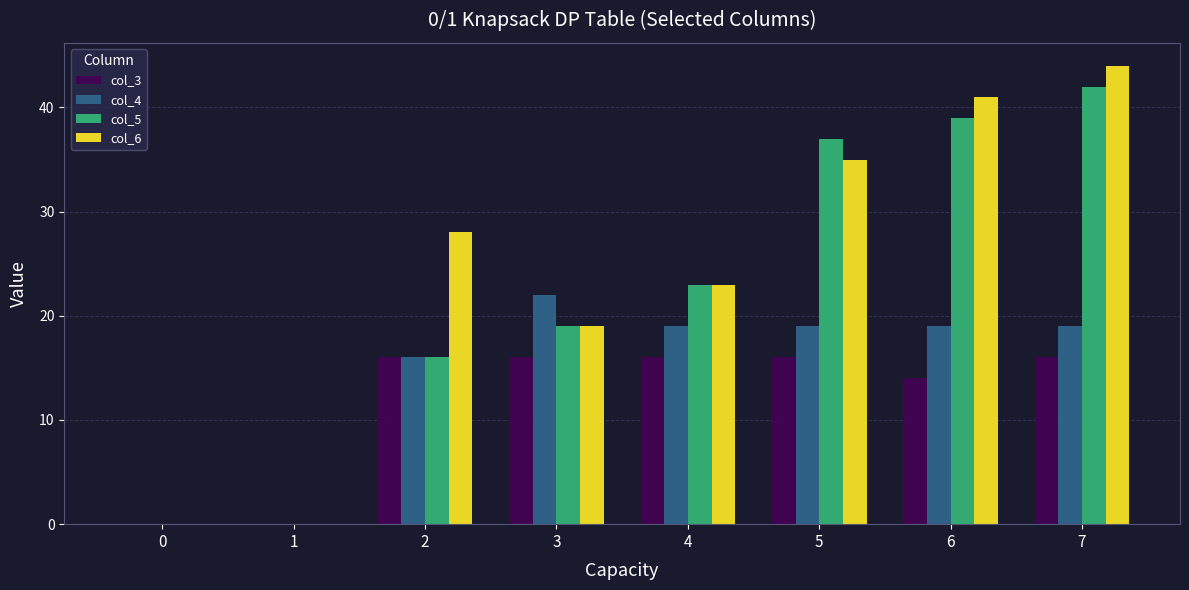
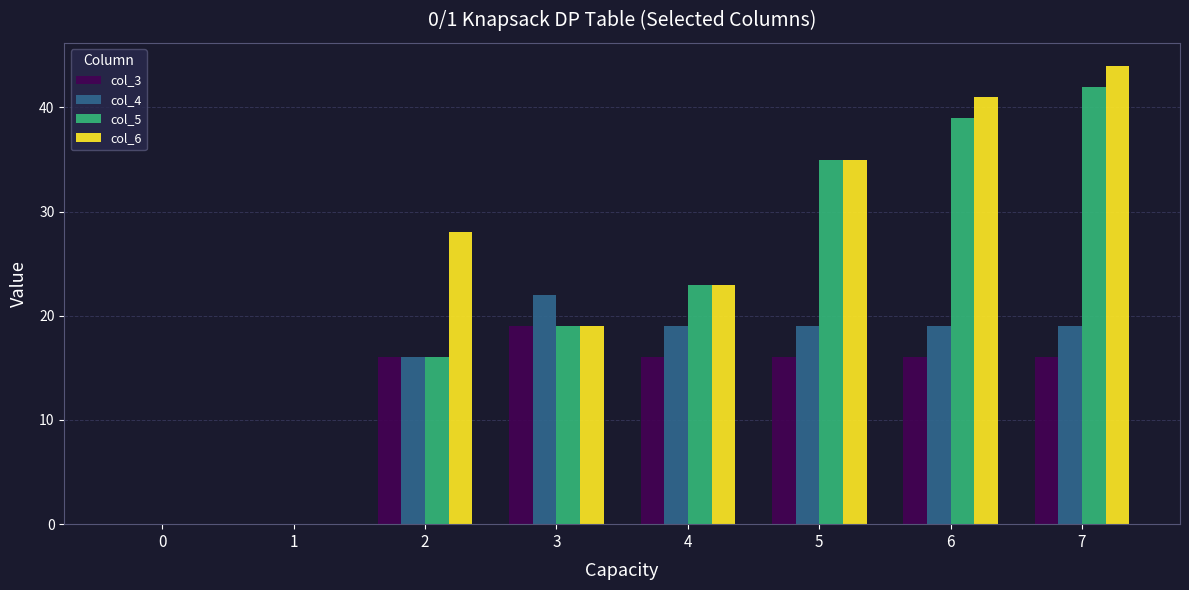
col_3, 3: 16 -> 19
col_5, 5: 37 -> 35
col_3, 6: 14 -> 16
